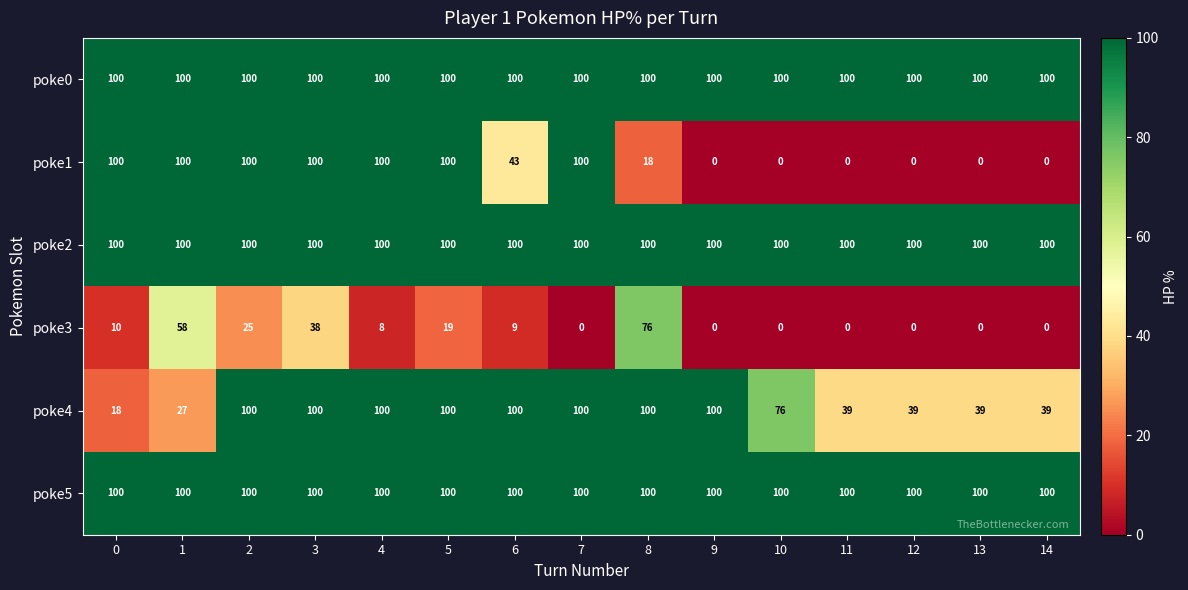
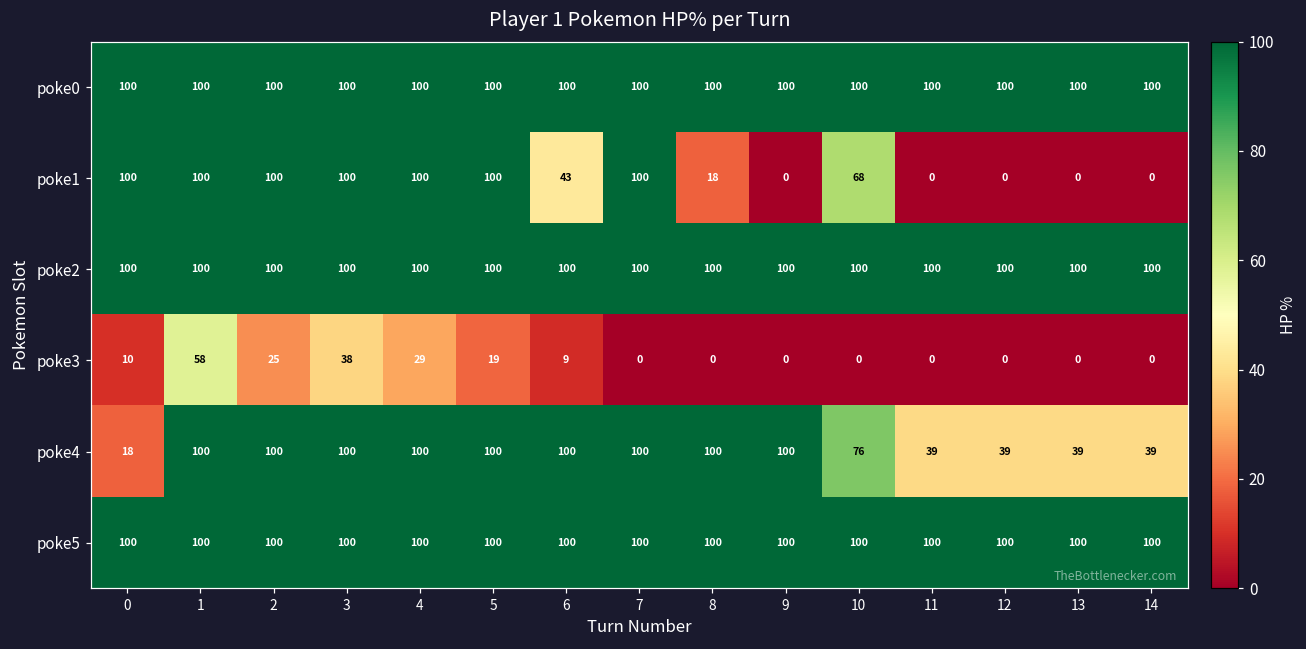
poke1, 10: 0 -> 68
poke3, 4: 8 -> 29
poke3, 8: 76 -> 0
poke4, 1: 27 -> 100
